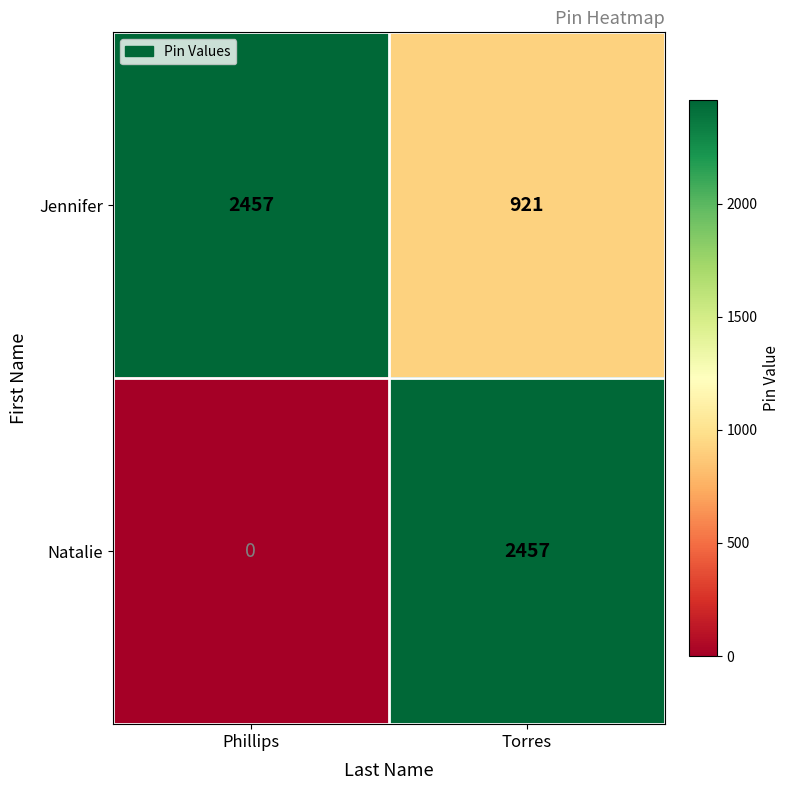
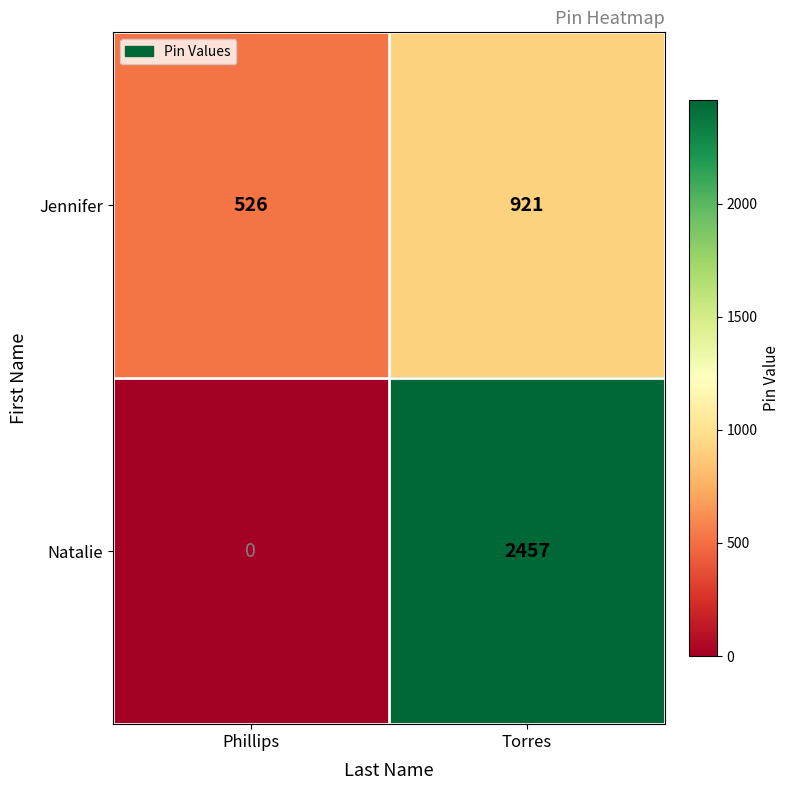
Jennifer, Phillips: 2457 -> 526
